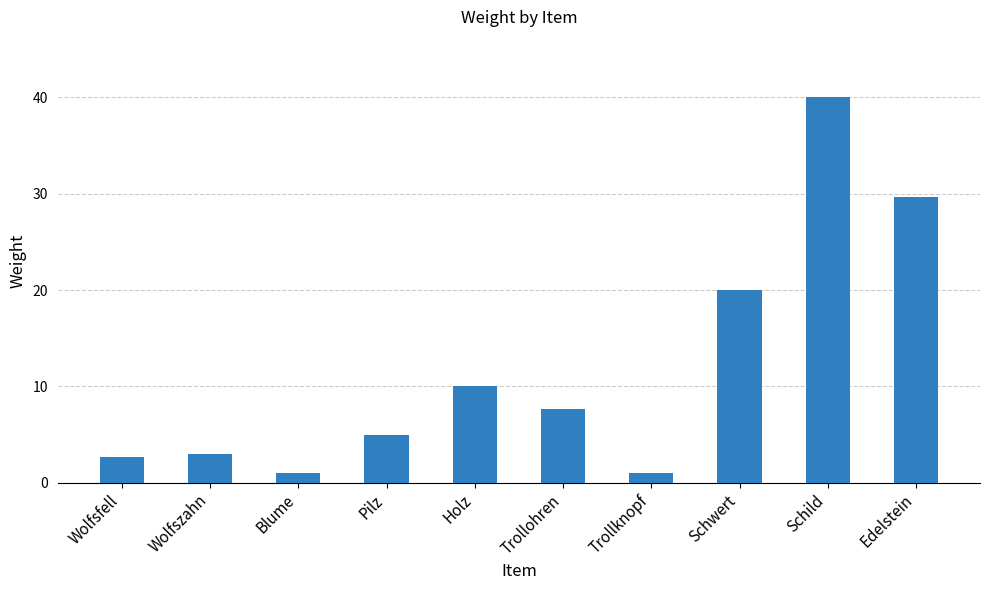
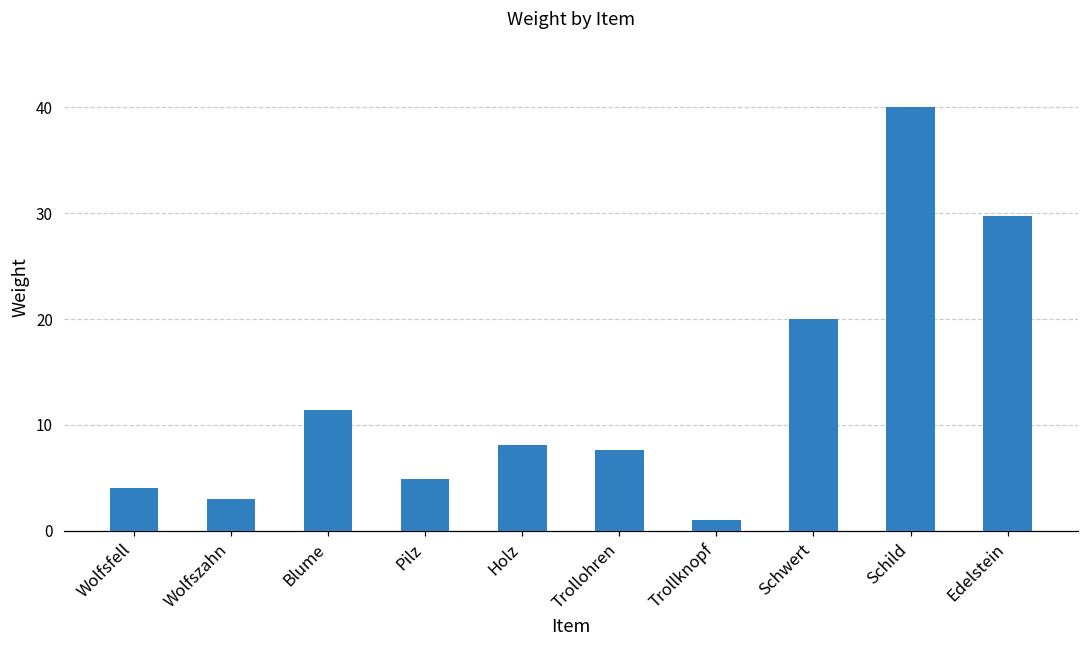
Wolfsfell: 3 -> 4
Blume: 1 -> 11
Holz: 10 -> 8
